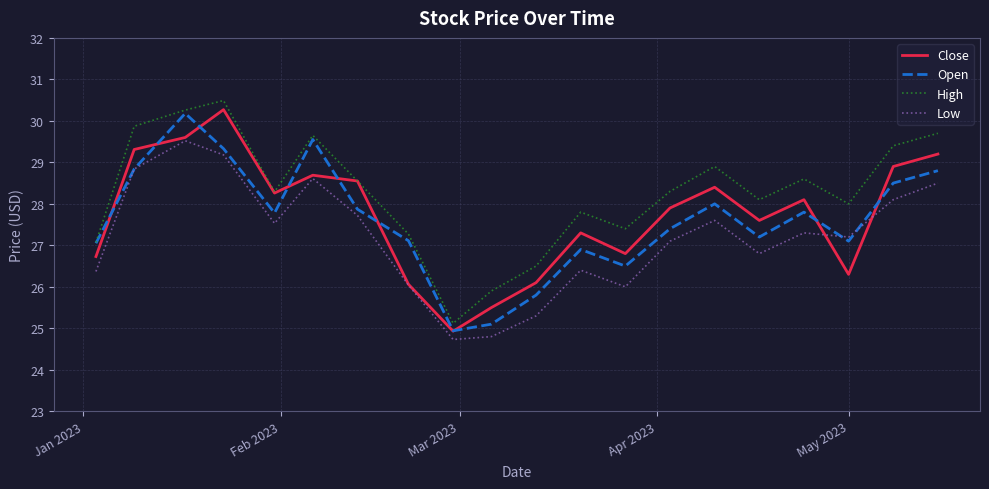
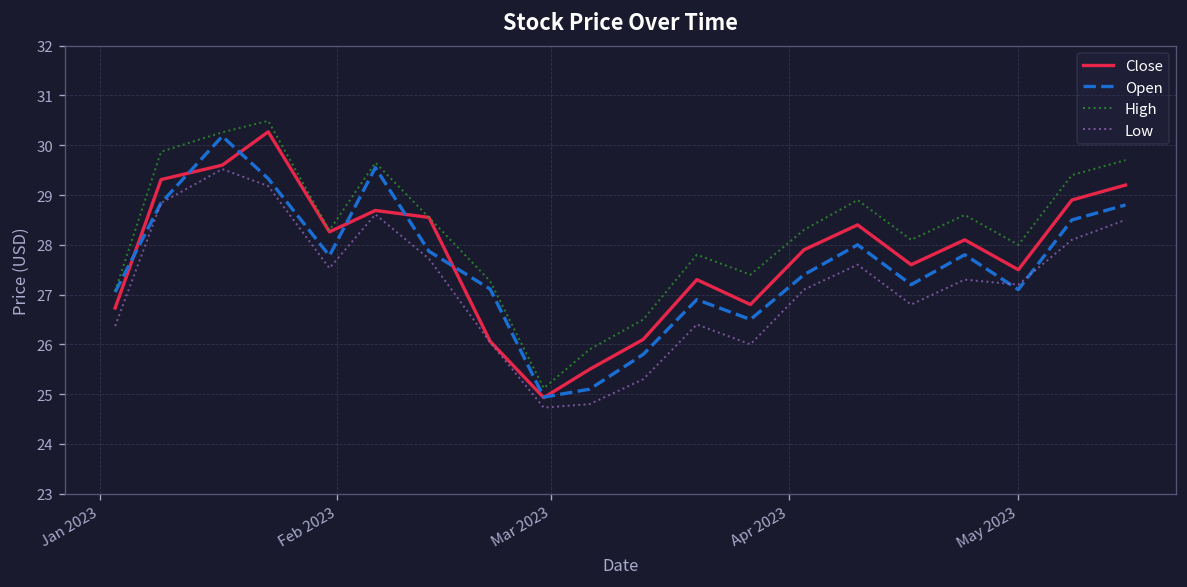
Close, May 2023: 26.3 -> 27.5
